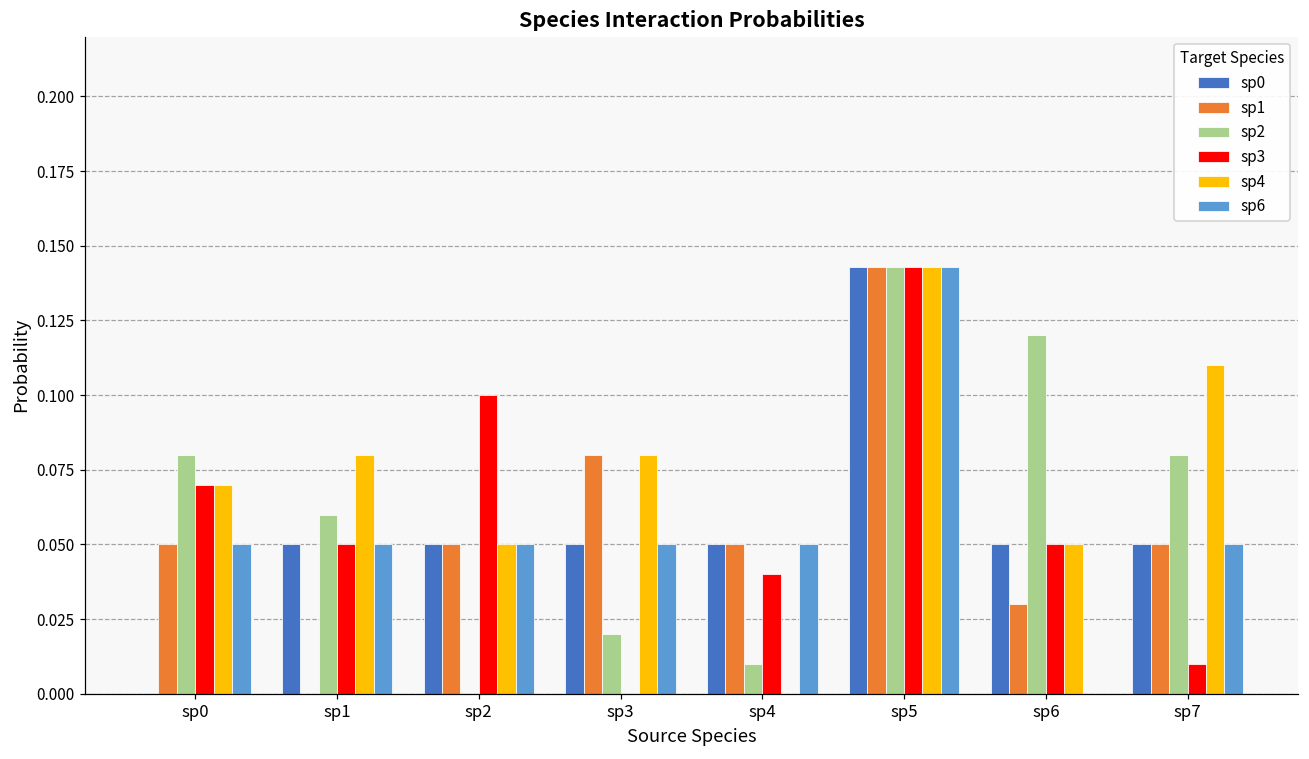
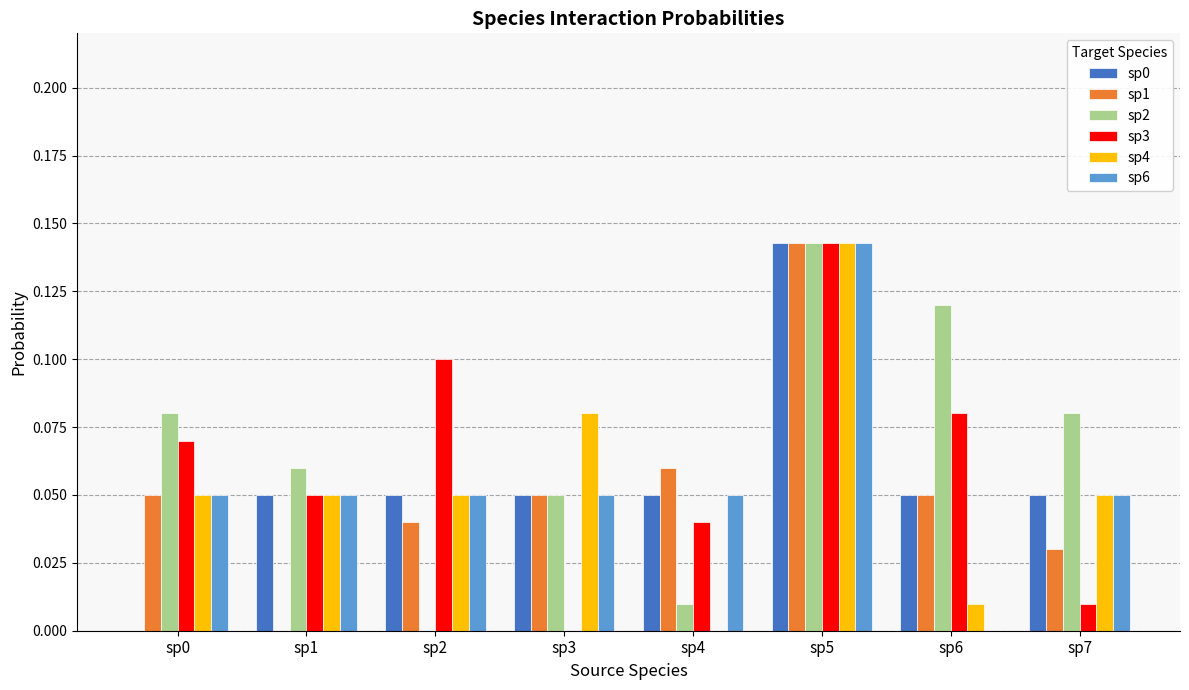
sp4, sp0: 0.07 -> 0.05
sp4, sp1: 0.08 -> 0.05
sp1, sp2: 0.05 -> 0.04
sp1, sp3: 0.08 -> 0.05
sp2, sp3: 0.02 -> 0.05
sp1, sp4: 0.05 -> 0.06
sp1, sp6: 0.03 -> 0.05
sp3, sp6: 0.05 -> 0.08
sp4, sp6: 0.05 -> 0.01
sp1, sp7: 0.05 -> 0.03
sp4, sp7: 0.11 -> 0.05
